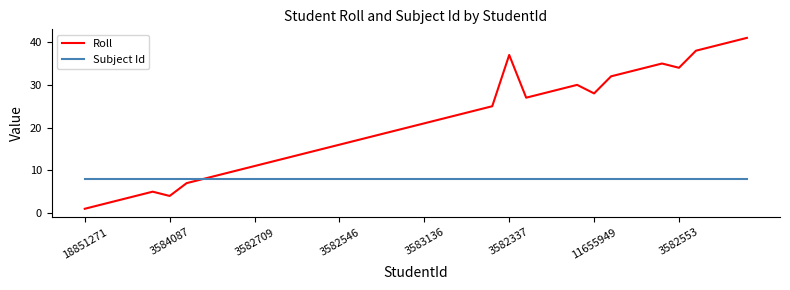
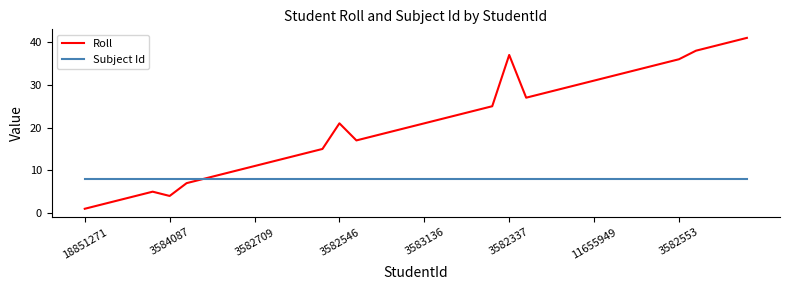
Roll, 3582546: 16 -> 21
Roll, 11655949: 28 -> 31
Roll, 3582553: 34 -> 36
